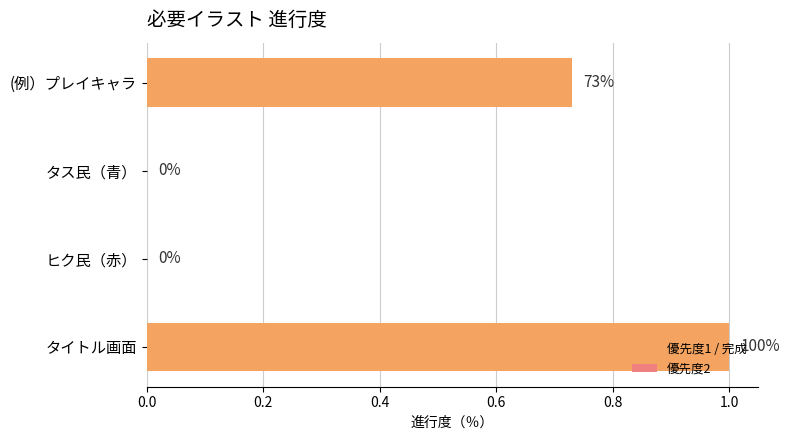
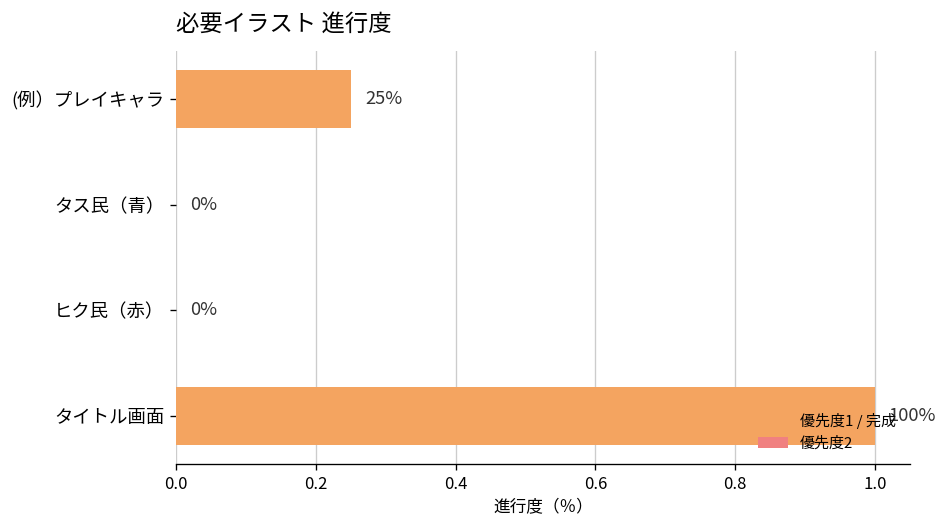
(例）プレイキャラ: 73% -> 25%
